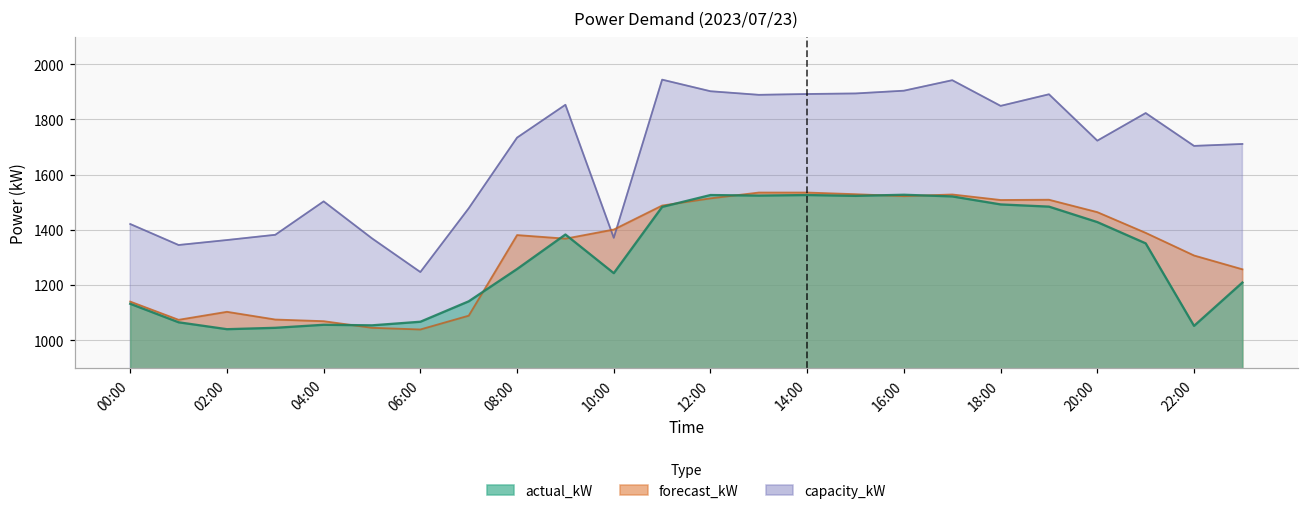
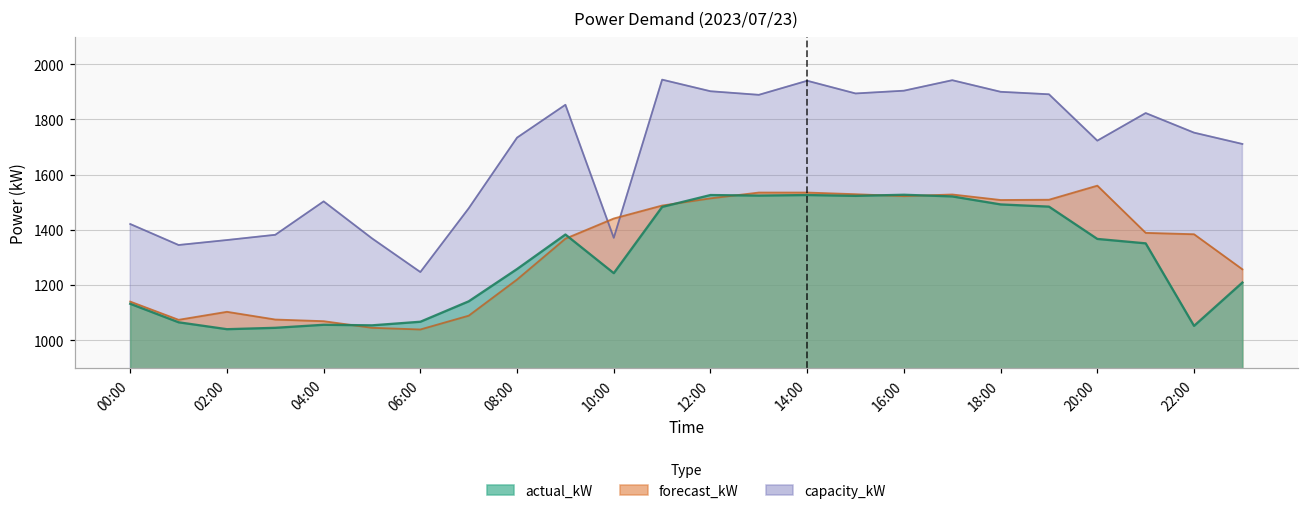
forecast_kW, 08:00: 1380 -> 1220
forecast_kW, 10:00: 1400 -> 1440
capacity_kW, 14:00: 1890 -> 1940
capacity_kW, 18:00: 1850 -> 1900
forecast_kW, 20:00: 1460 -> 1560
actual_kW, 20:00: 1430 -> 1370
capacity_kW, 22:00: 1700 -> 1750
forecast_kW, 22:00: 1310 -> 1380
